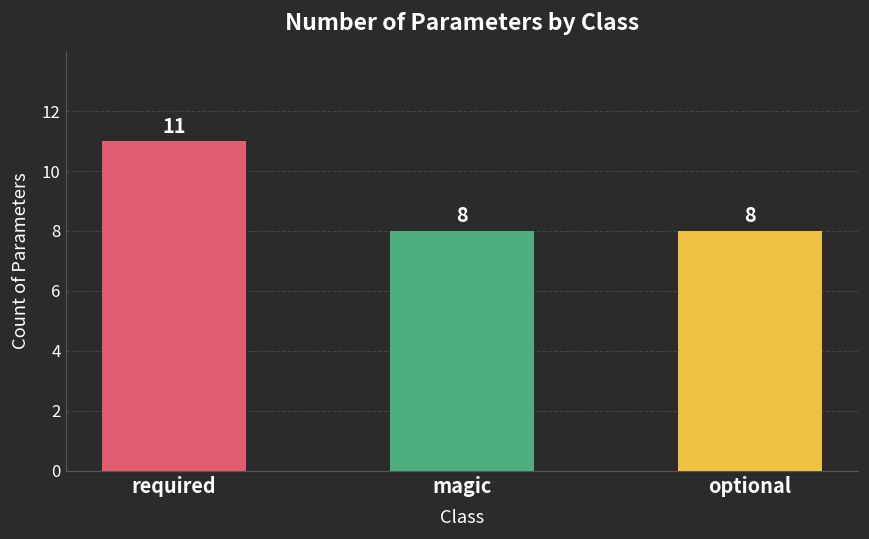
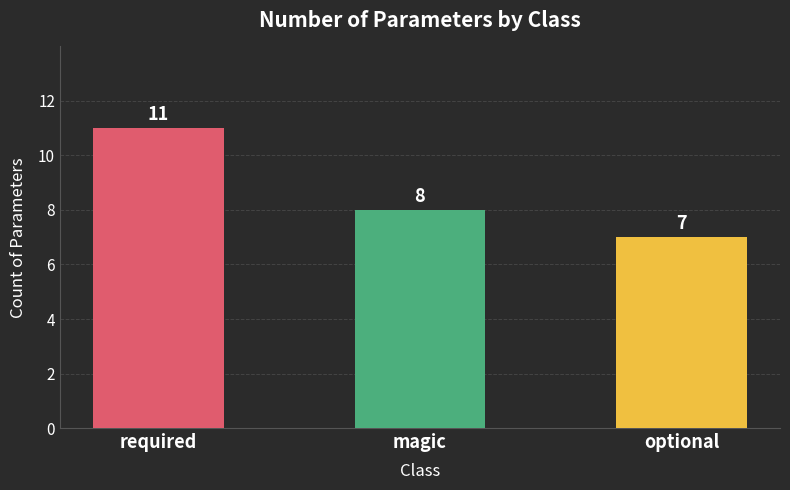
optional: 8 -> 7
